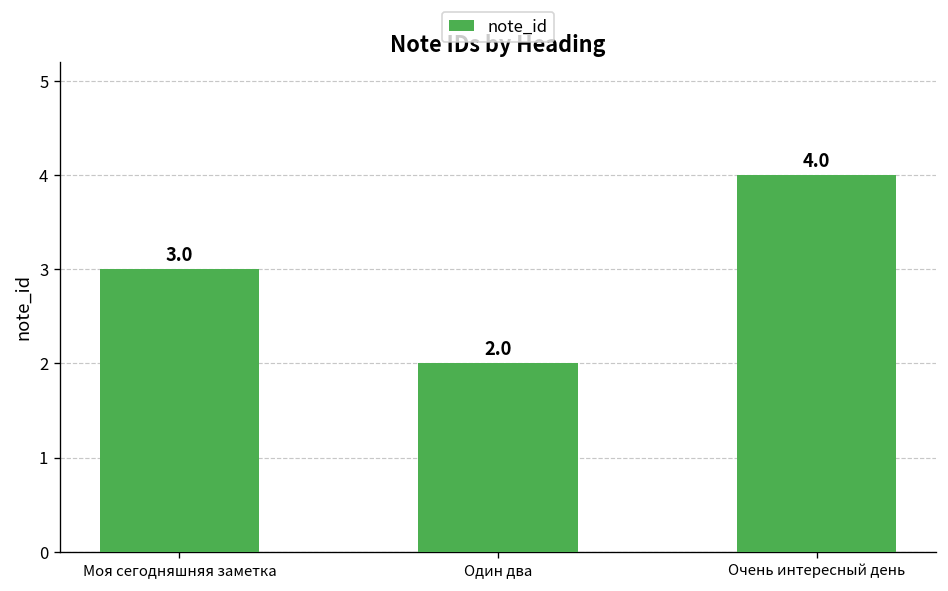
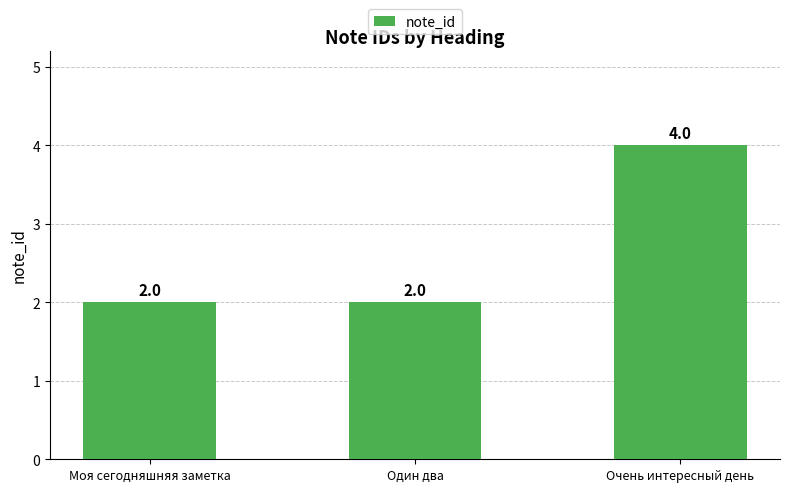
Моя сегодняшняя заметка: 3.0 -> 2.0
